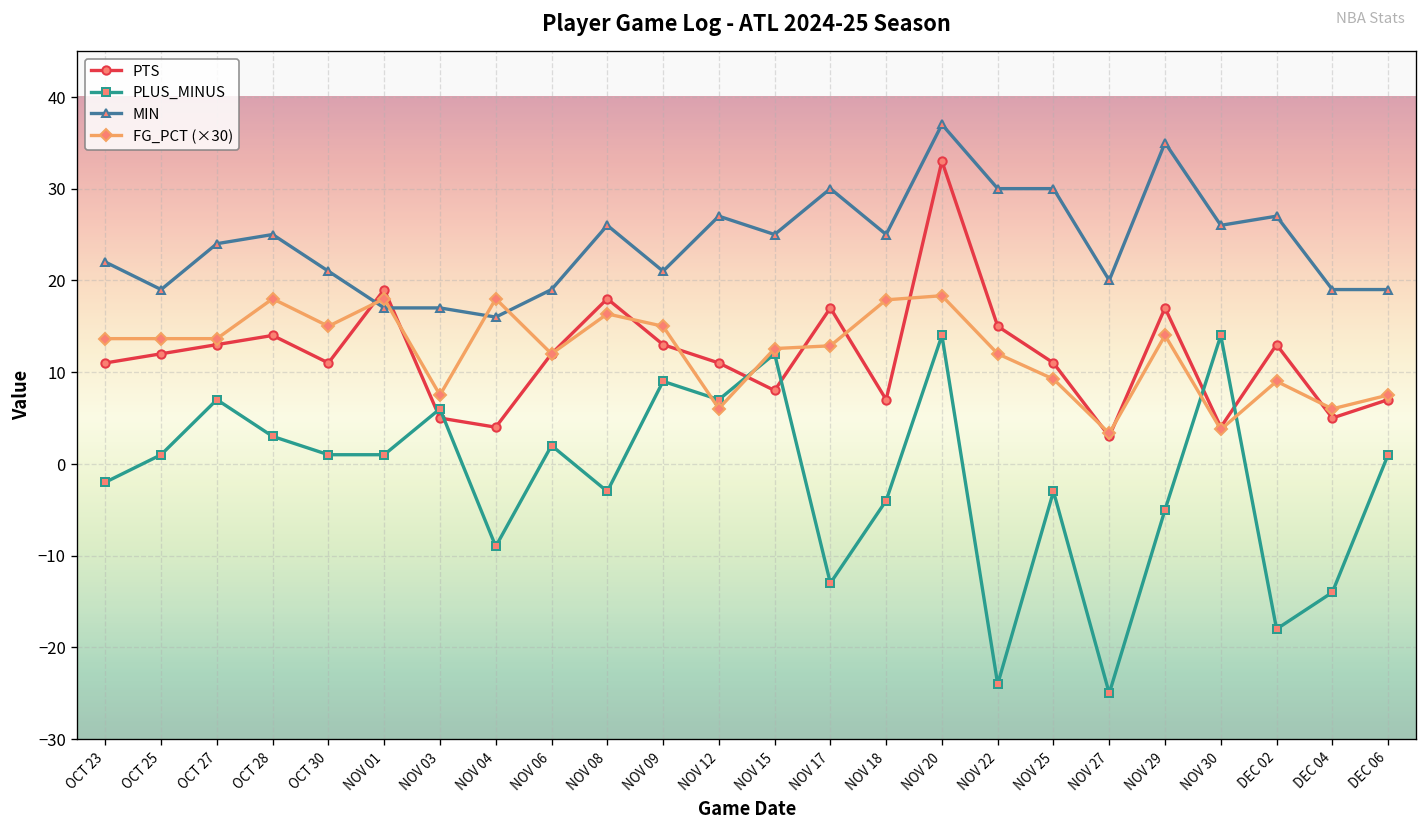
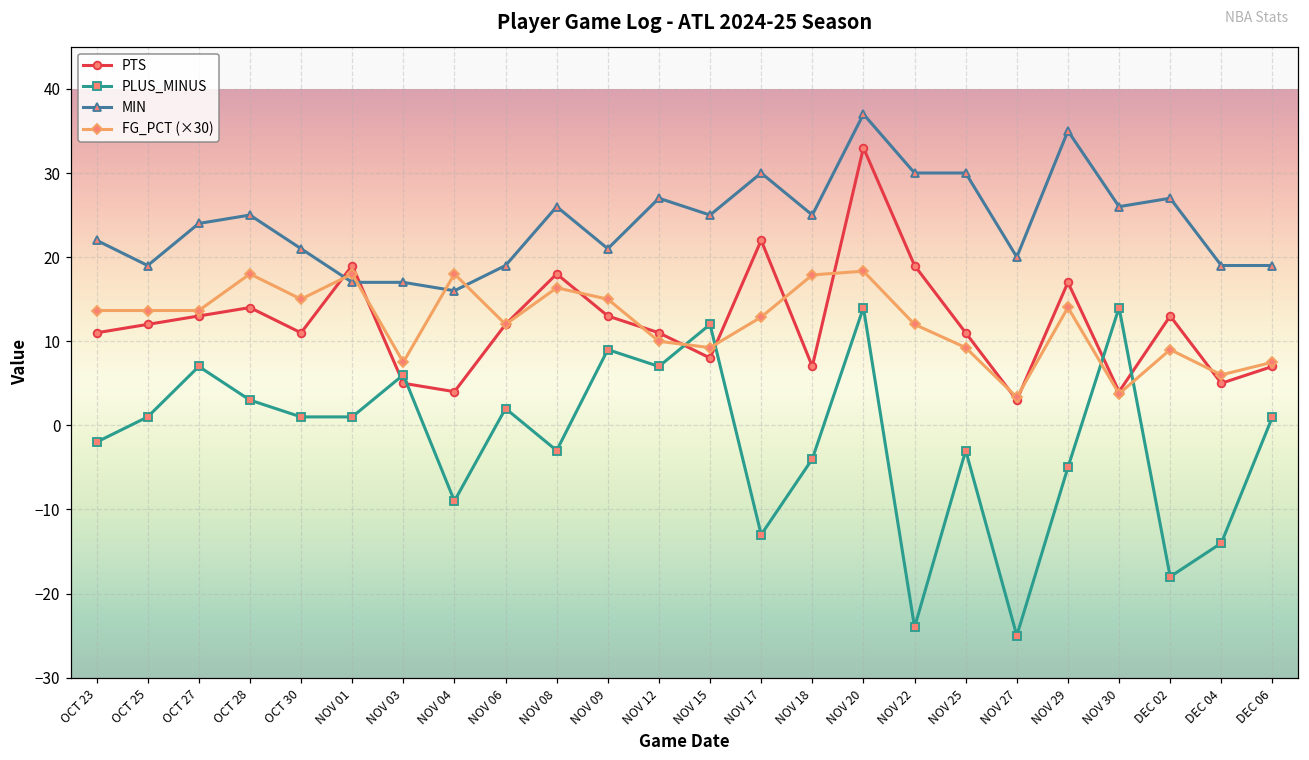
FG_PCT (×30), NOV 12: 6 -> 10
FG_PCT (×30), NOV 15: 13 -> 9
PTS, NOV 17: 17 -> 22
PTS, NOV 22: 15 -> 19
